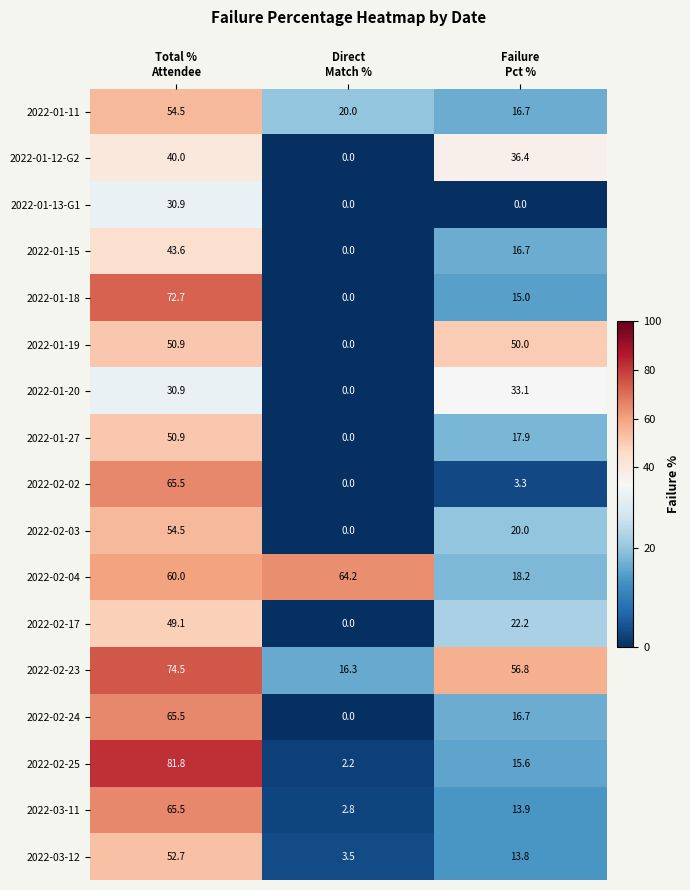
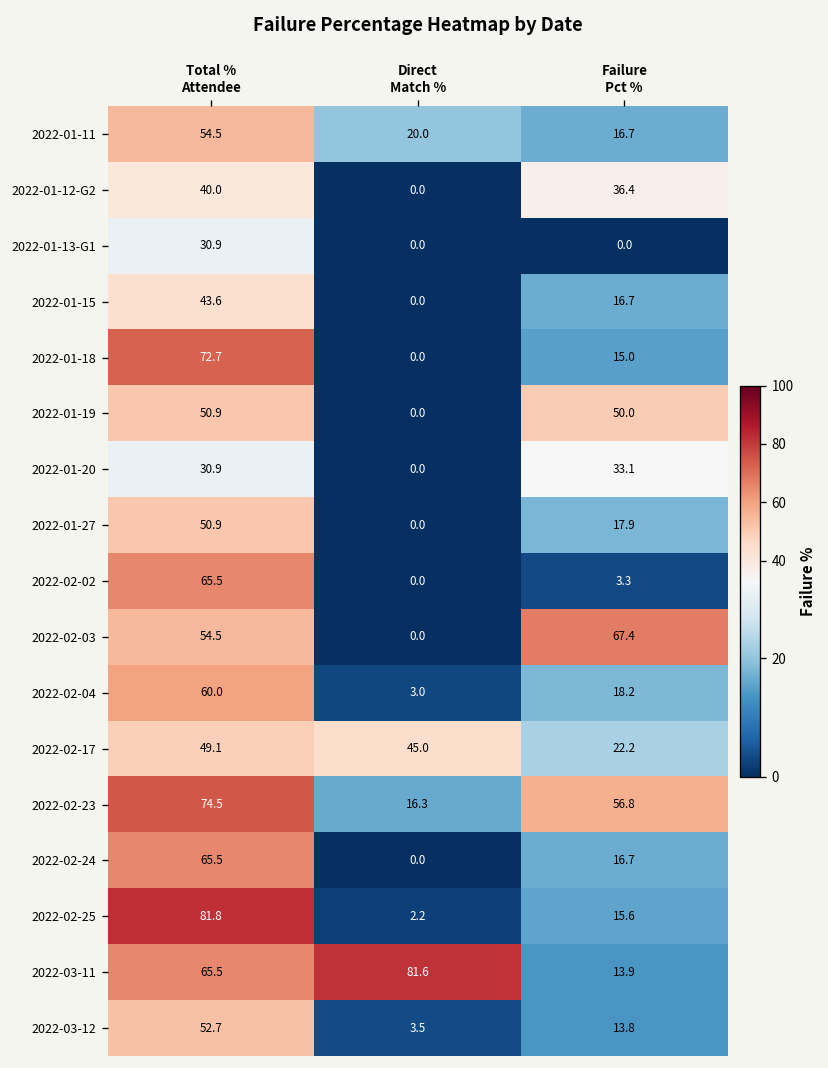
2022-02-03, Failure Pct %: 20.0 -> 67.4
2022-02-04, Direct Match %: 64.2 -> 3.0
2022-02-17, Direct Match %: 0.0 -> 45.0
2022-03-11, Direct Match %: 2.8 -> 81.6
